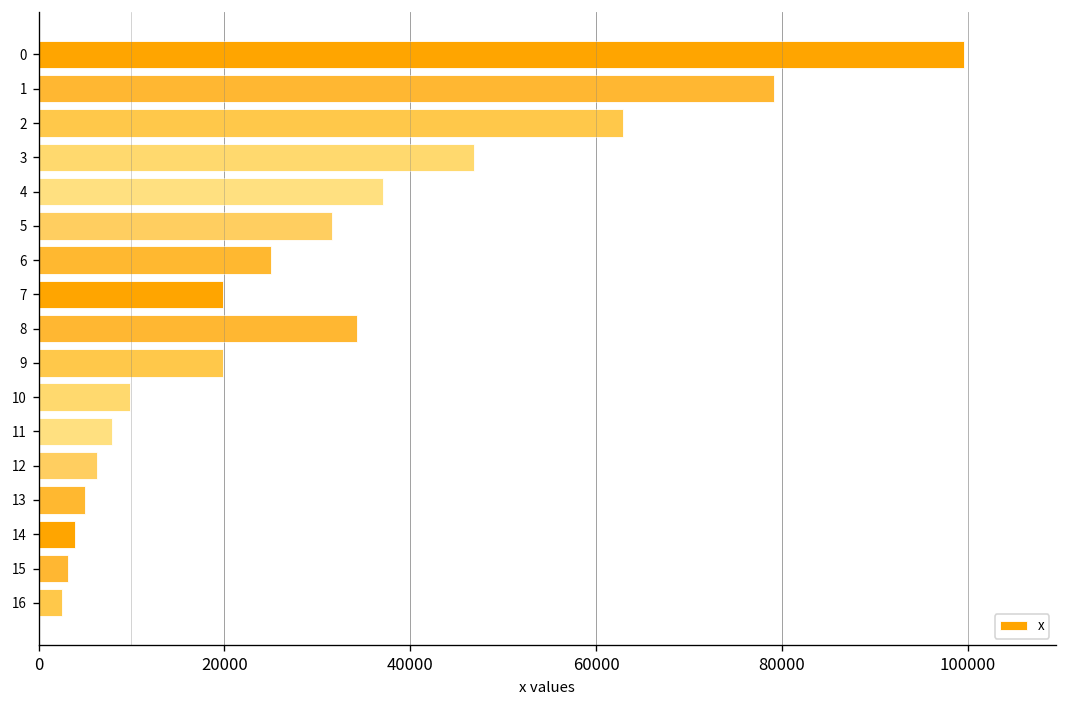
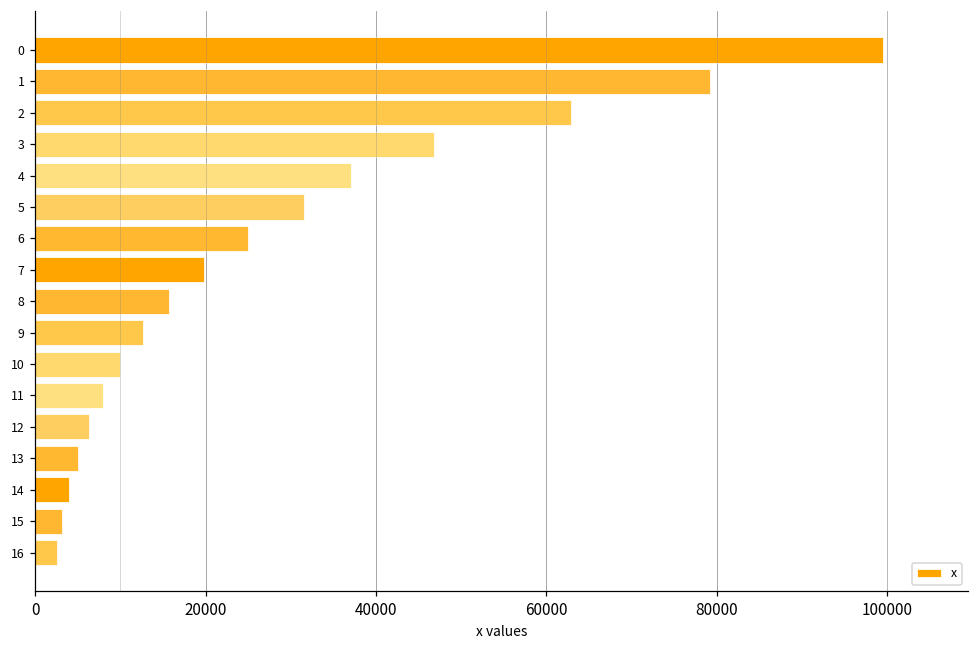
8: 34000 -> 16000
9: 20000 -> 13000
